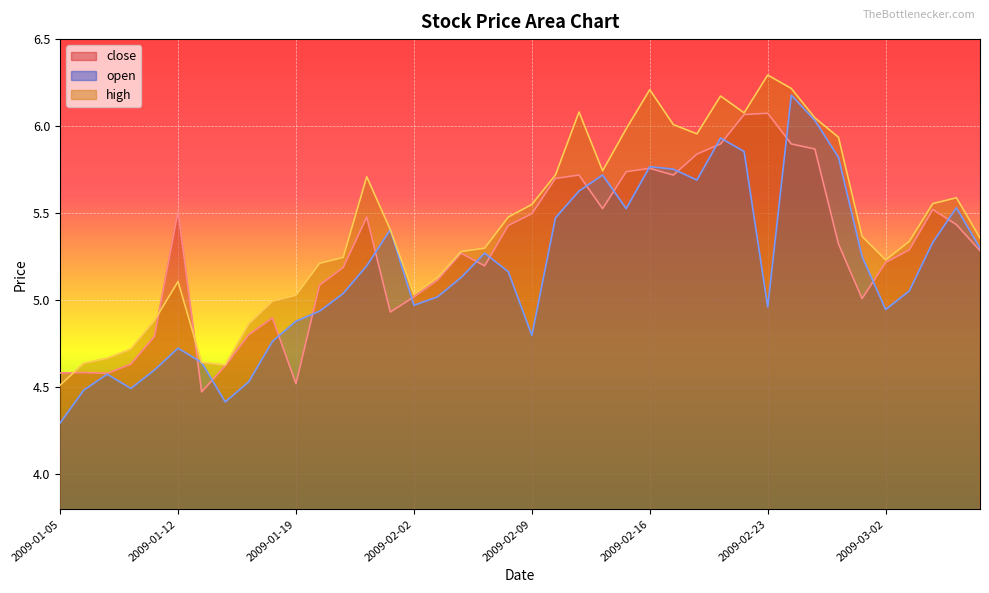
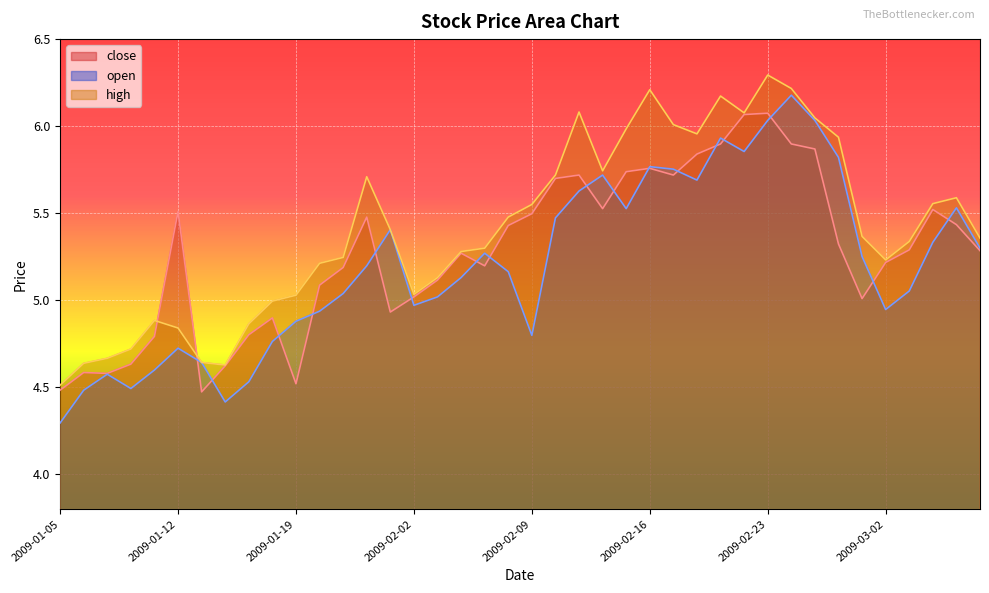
close, 2009-01-05: 4.58 -> 4.48
high, 2009-01-12: 5.11 -> 4.84
open, 2009-02-23: 4.96 -> 6.03
